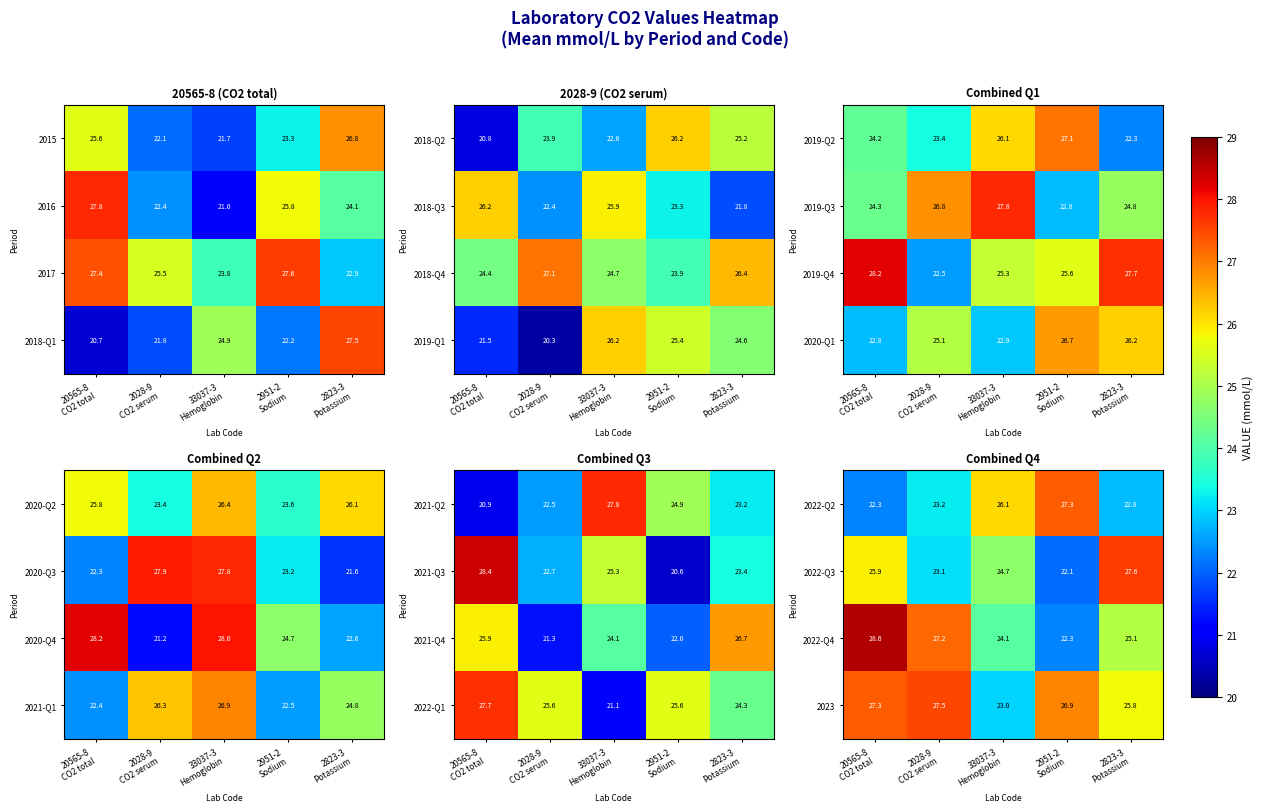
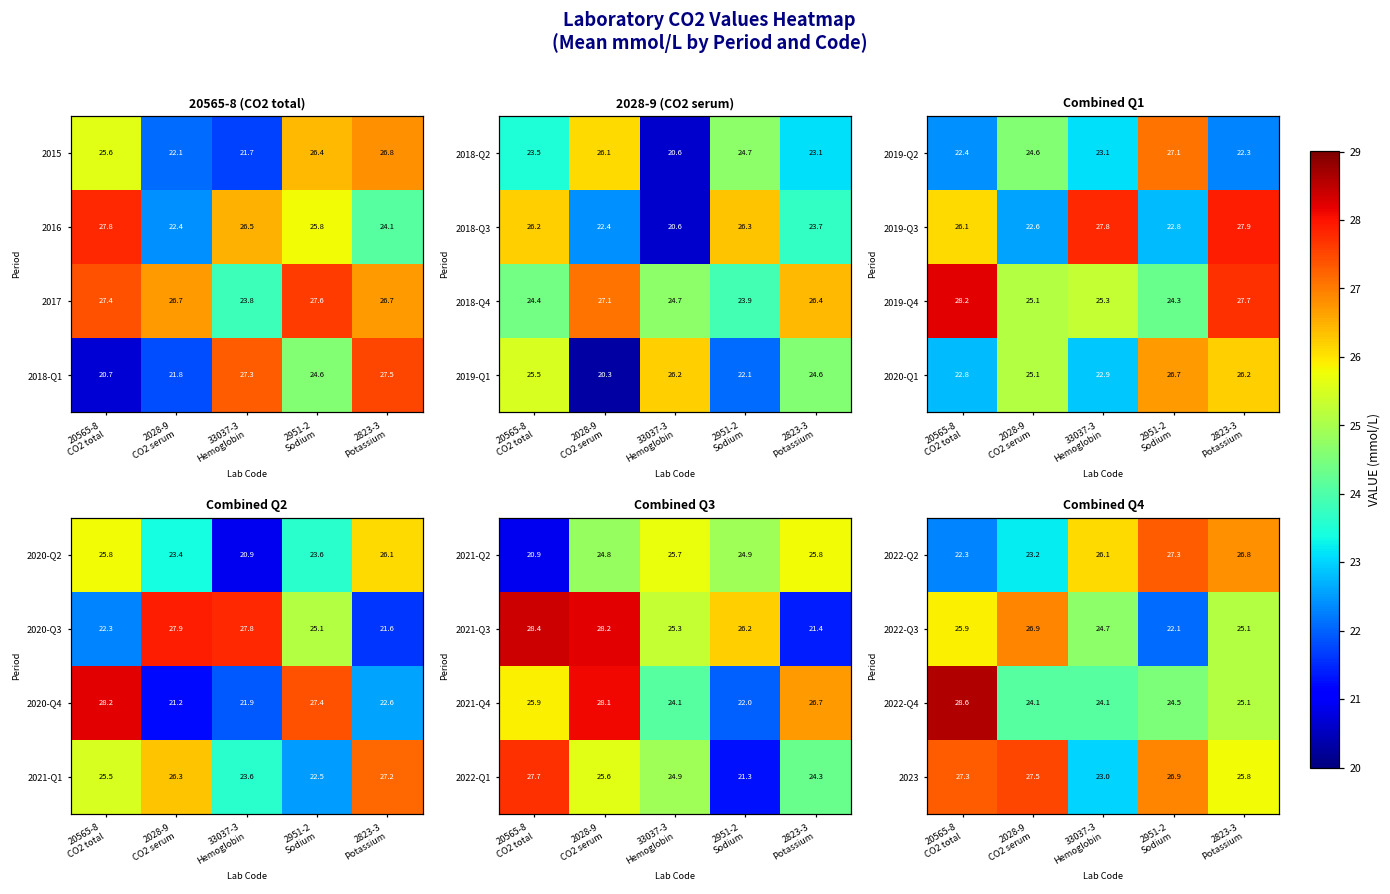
20565-8 (CO2 total), 2015, 2951-2 Sodium: 23.3 -> 26.4
20565-8 (CO2 total), 2016, 33037-3 Hemoglobin: 21.0 -> 26.5
20565-8 (CO2 total), 2017, 2028-9 CO2 serum: 25.5 -> 26.7
20565-8 (CO2 total), 2017, 2823-3 Potassium: 22.9 -> 26.7
20565-8 (CO2 total), 2018-Q1, 33037-3 Hemoglobin: 24.9 -> 27.3
20565-8 (CO2 total), 2018-Q1, 2951-2 Sodium: 22.2 -> 24.6
2028-9 (CO2 serum), 2018-Q2, 20565-8 CO2 total: 20.8 -> 23.5
2028-9 (CO2 serum), 2018-Q2, 2028-9 CO2 serum: 23.9 -> 26.1
2028-9 (CO2 serum), 2018-Q2, 33037-3 Hemoglobin: 22.6 -> 20.6
2028-9 (CO2 serum), 2018-Q2, 2951-2 Sodium: 26.2 -> 24.7
2028-9 (CO2 serum), 2018-Q2, 2823-3 Potassium: 25.2 -> 23.1
2028-9 (CO2 serum), 2018-Q3, 33037-3 Hemoglobin: 25.9 -> 20.6
2028-9 (CO2 serum), 2018-Q3, 2951-2 Sodium: 23.3 -> 26.3
2028-9 (CO2 serum), 2018-Q3, 2823-3 Potassium: 21.8 -> 23.7
2028-9 (CO2 serum), 2019-Q1, 20565-8 CO2 total: 21.5 -> 25.5
2028-9 (CO2 serum), 2019-Q1, 2951-2 Sodium: 25.4 -> 22.1
Combined Q1, 2019-Q2, 20565-8 CO2 total: 24.2 -> 22.4
Combined Q1, 2019-Q2, 2028-9 CO2 serum: 23.4 -> 24.6
Combined Q1, 2019-Q2, 33037-3 Hemoglobin: 26.1 -> 23.1
Combined Q1, 2019-Q3, 20565-8 CO2 total: 24.3 -> 26.1
Combined Q1, 2019-Q3, 2028-9 CO2 serum: 26.8 -> 22.6
Combined Q1, 2019-Q3, 2823-3 Potassium: 24.8 -> 27.9
Combined Q1, 2019-Q4, 2028-9 CO2 serum: 22.5 -> 25.1
Combined Q1, 2019-Q4, 2951-2 Sodium: 25.6 -> 24.3
Combined Q2, 2020-Q2, 33037-3 Hemoglobin: 26.4 -> 20.9
Combined Q2, 2020-Q3, 2951-2 Sodium: 23.2 -> 25.1
Combined Q2, 2020-Q4, 33037-3 Hemoglobin: 28.0 -> 21.9
Combined Q2, 2020-Q4, 2951-2 Sodium: 24.7 -> 27.4
Combined Q2, 2021-Q1, 20565-8 CO2 total: 22.4 -> 25.5
Combined Q2, 2021-Q1, 33037-3 Hemoglobin: 26.9 -> 23.6
Combined Q2, 2021-Q1, 2823-3 Potassium: 24.8 -> 27.2
Combined Q3, 2021-Q2, 2028-9 CO2 serum: 22.5 -> 24.8
Combined Q3, 2021-Q2, 33037-3 Hemoglobin: 27.8 -> 25.7
Combined Q3, 2021-Q2, 2823-3 Potassium: 23.2 -> 25.8
Combined Q3, 2021-Q3, 2028-9 CO2 serum: 22.7 -> 28.2
Combined Q3, 2021-Q3, 2951-2 Sodium: 20.6 -> 26.2
Combined Q3, 2021-Q3, 2823-3 Potassium: 23.4 -> 21.4
Combined Q3, 2021-Q4, 2028-9 CO2 serum: 21.3 -> 28.1
Combined Q3, 2022-Q1, 33037-3 Hemoglobin: 21.1 -> 24.9
Combined Q3, 2022-Q1, 2951-2 Sodium: 25.6 -> 21.3
Combined Q4, 2022-Q2, 2823-3 Potassium: 22.8 -> 26.8
Combined Q4, 2022-Q3, 2028-9 CO2 serum: 23.1 -> 26.9
Combined Q4, 2022-Q3, 2823-3 Potassium: 27.6 -> 25.1
Combined Q4, 2022-Q4, 2028-9 CO2 serum: 27.2 -> 24.1
Combined Q4, 2022-Q4, 2951-2 Sodium: 22.3 -> 24.5
